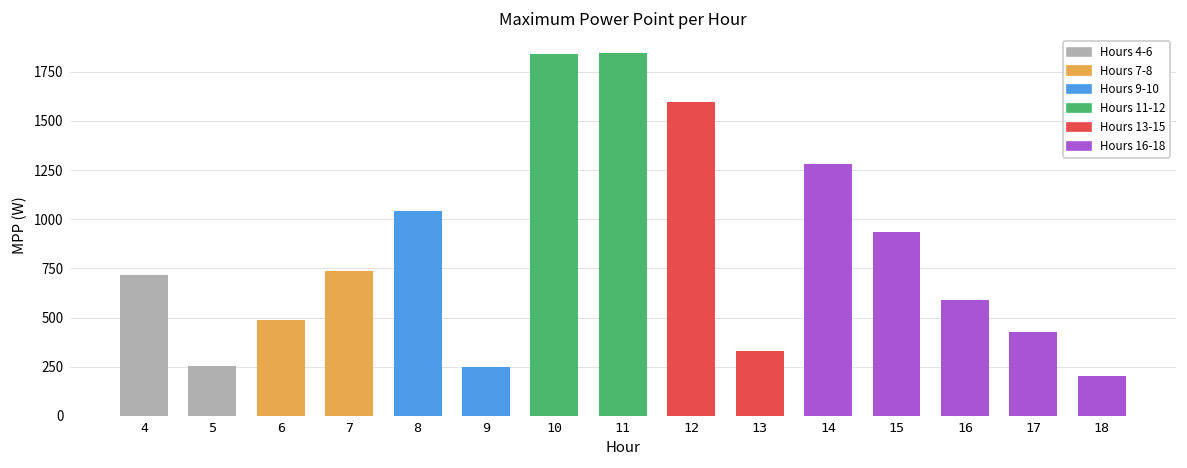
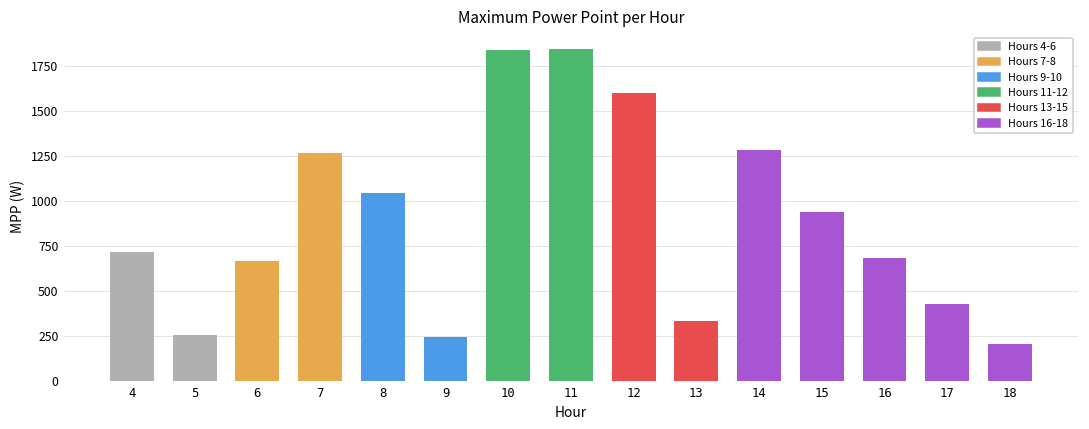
6: 490 -> 670
7: 740 -> 1270
16: 590 -> 680
